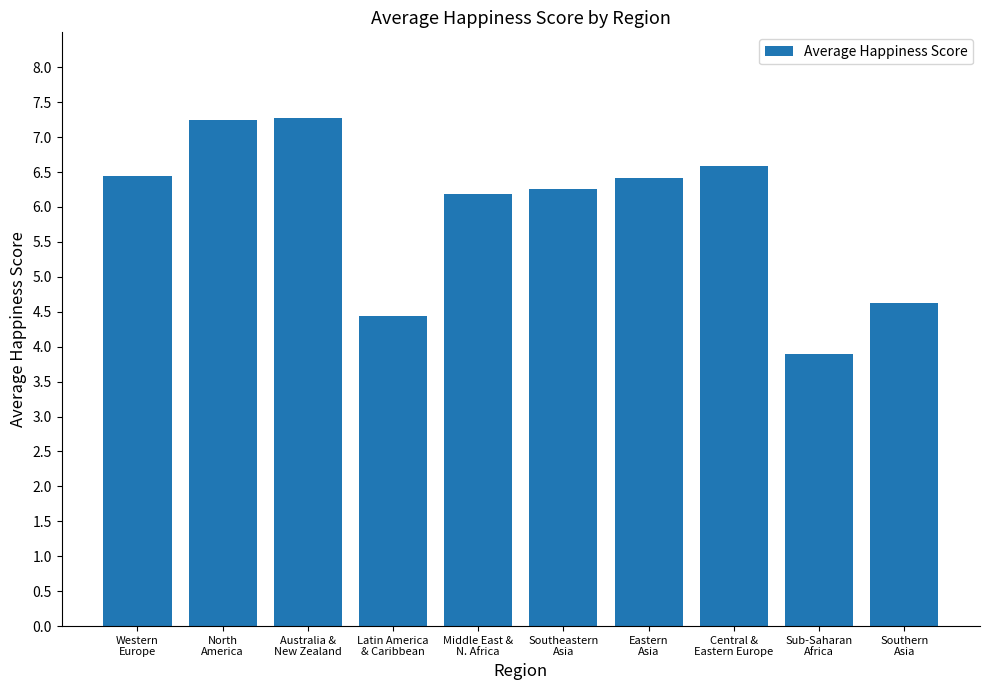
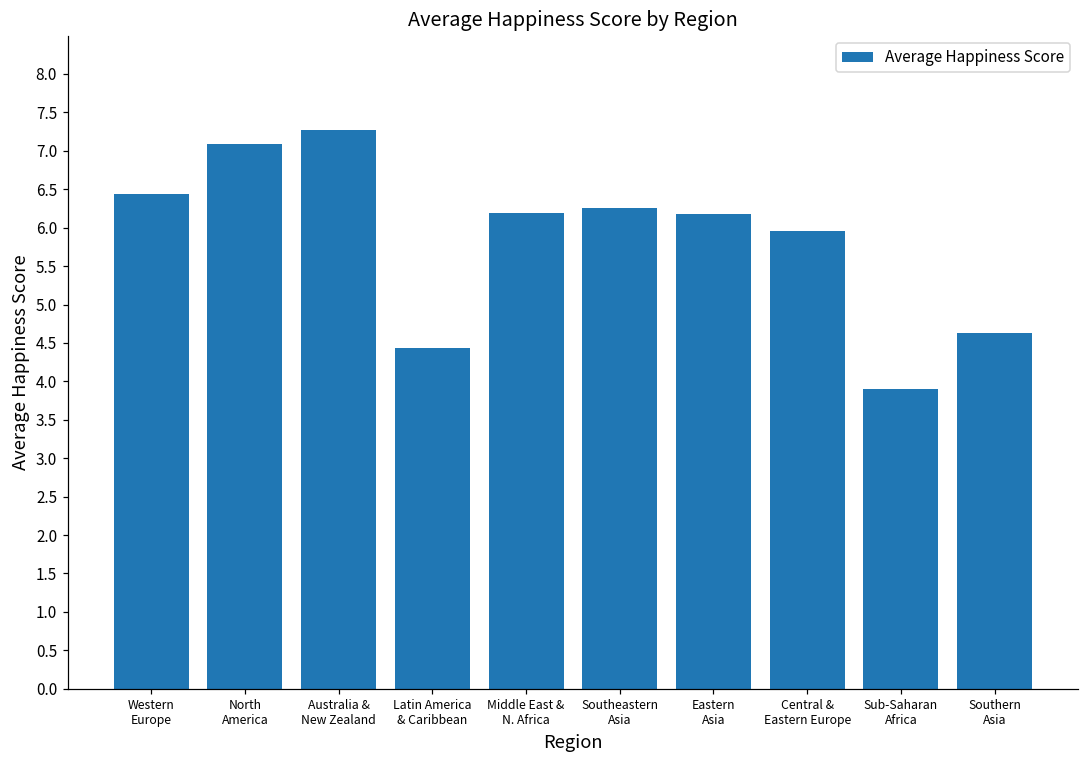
North America: 7.2 -> 7.1
Eastern Asia: 6.4 -> 6.2
Central & Eastern Europe: 6.6 -> 6.0
